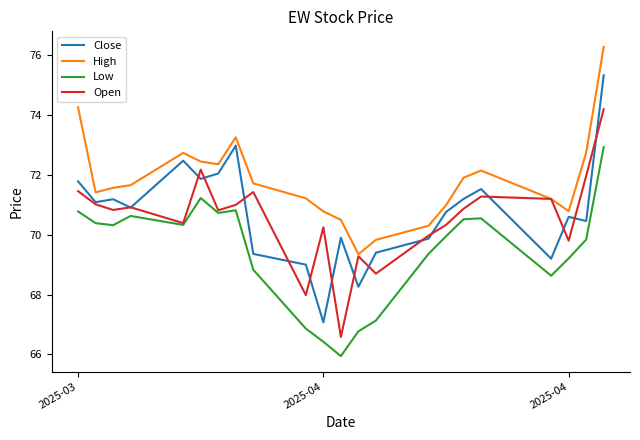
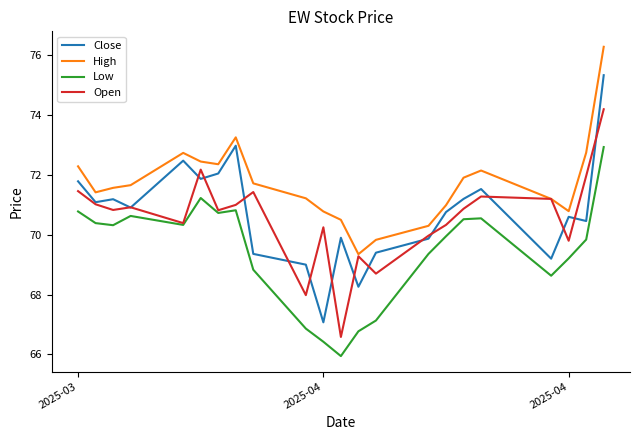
High, 2025-03: 74.3 -> 72.3
